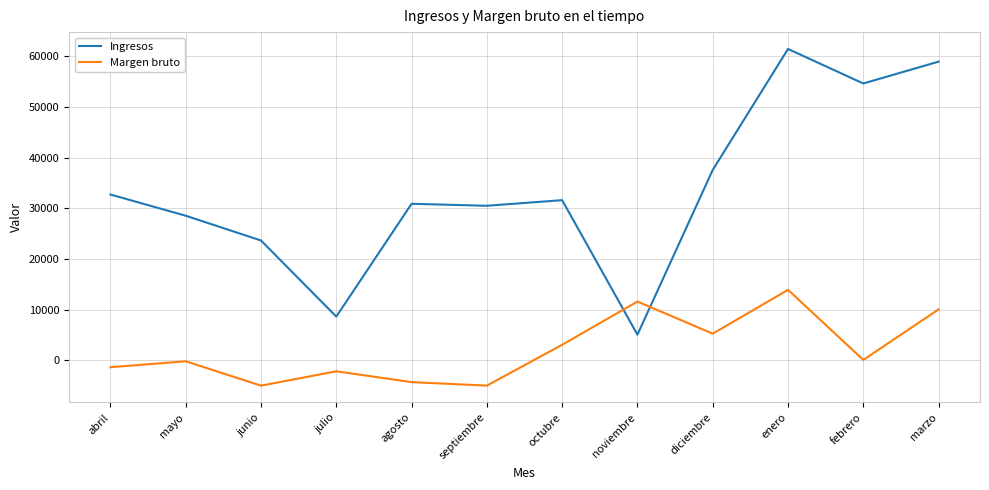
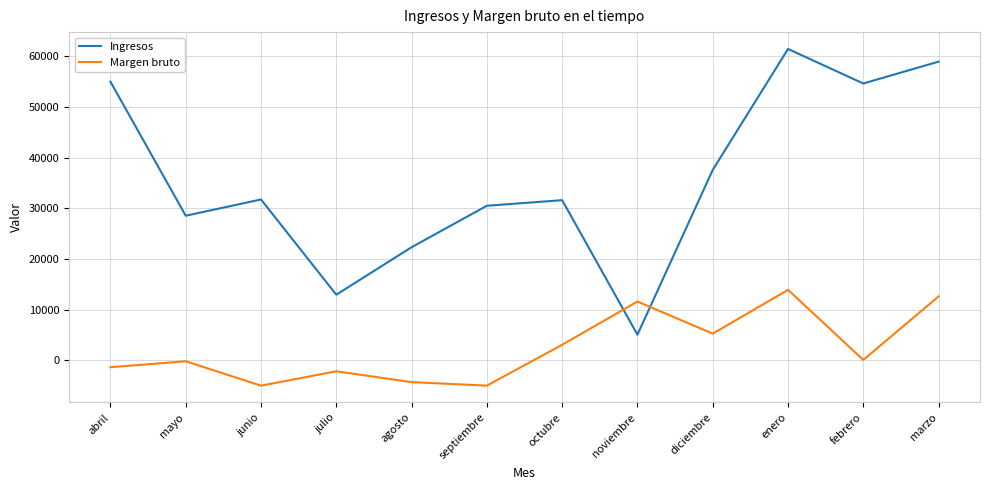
Ingresos, abril: 33000 -> 55000
Ingresos, junio: 24000 -> 32000
Ingresos, julio: 9000 -> 13000
Ingresos, agosto: 31000 -> 22000
Margen bruto, marzo: 10000 -> 13000
